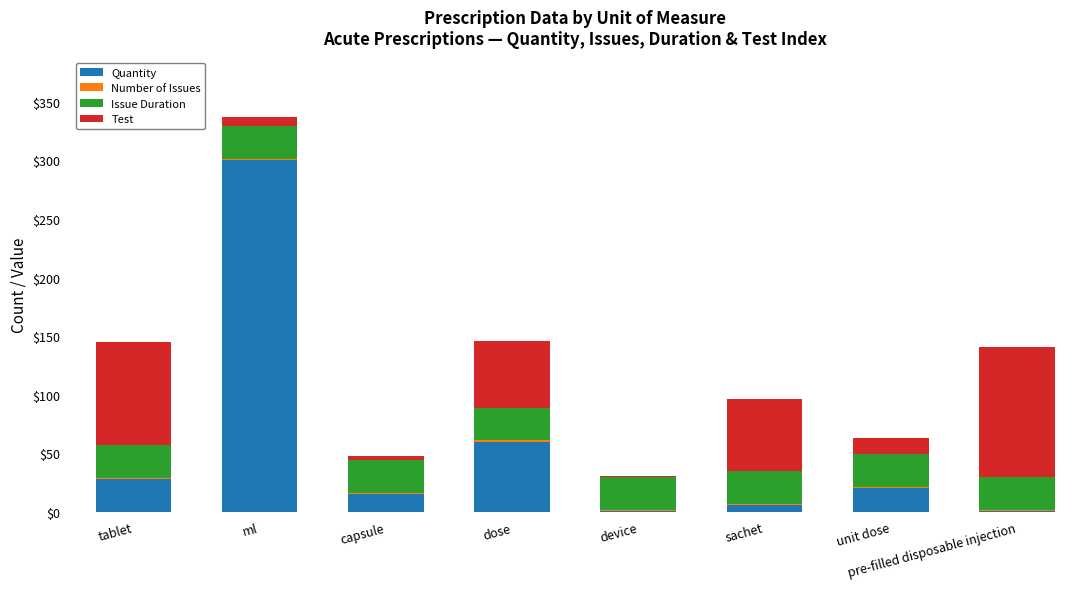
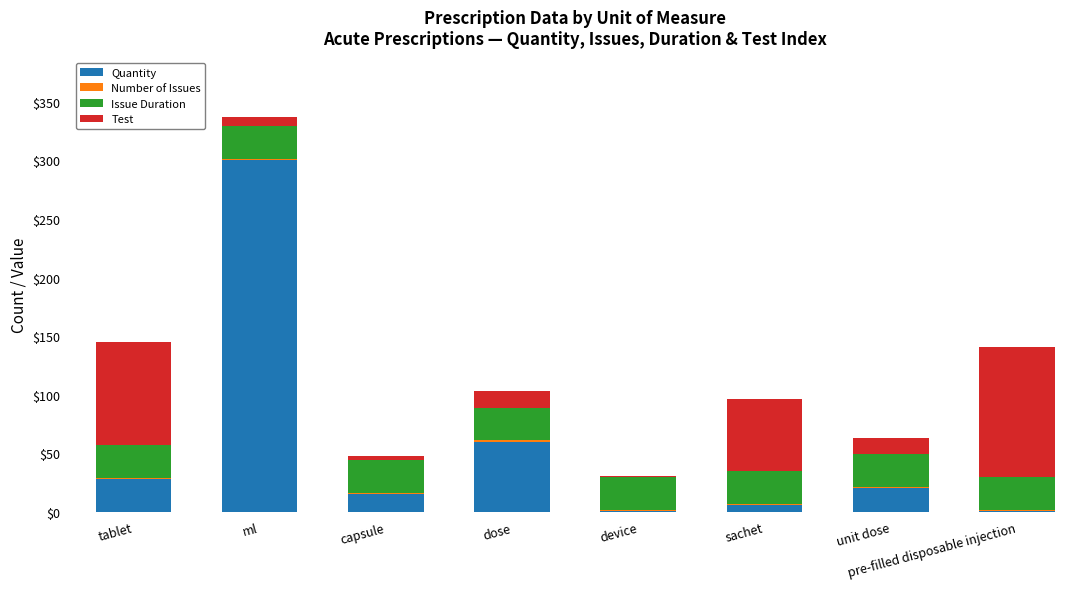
Test, dose: $57 -> $14
